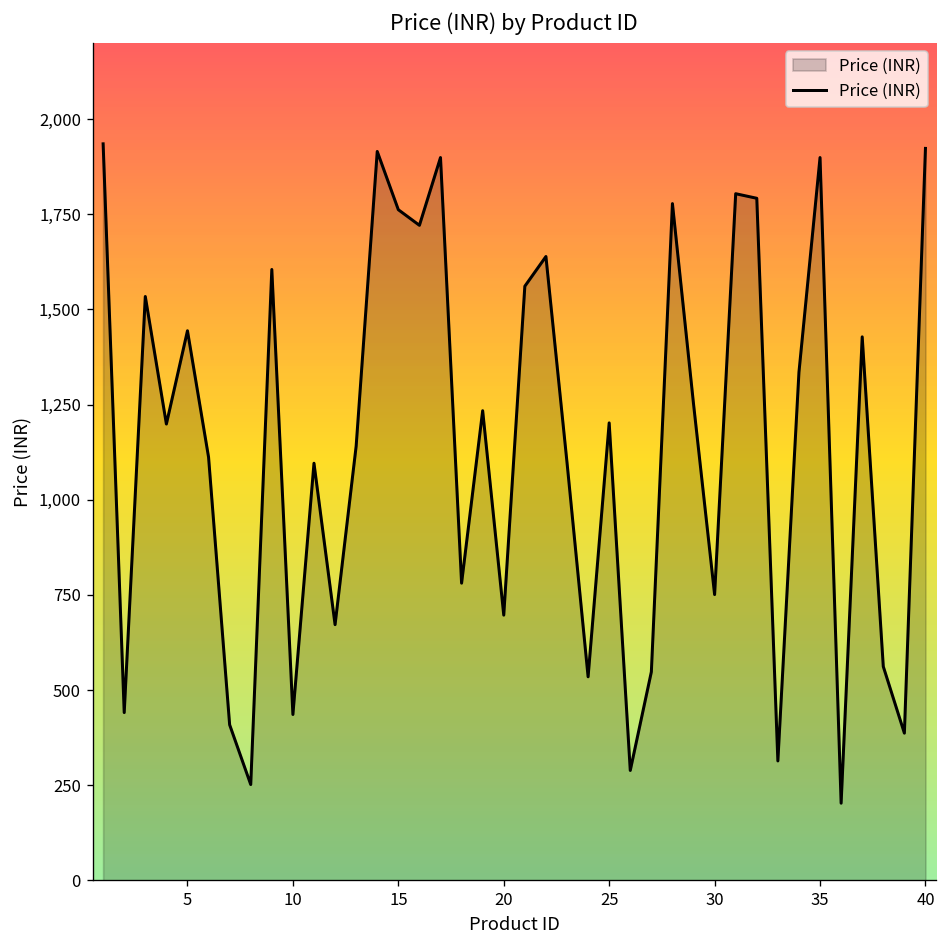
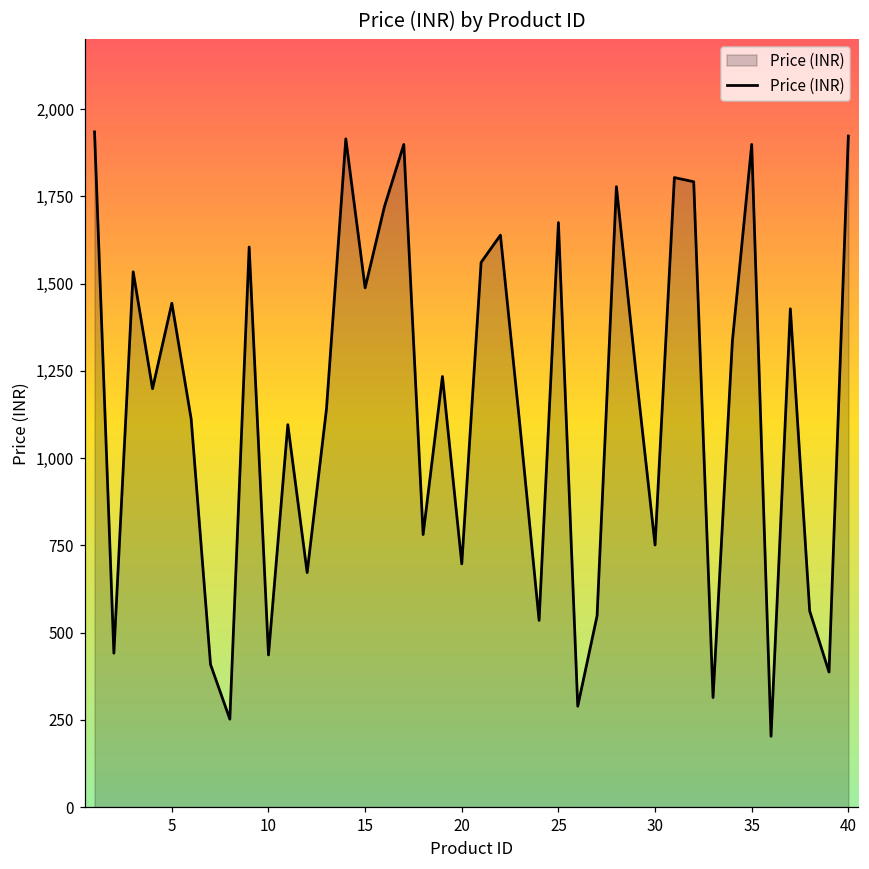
15: 1,760 -> 1,490
25: 1,200 -> 1,680
